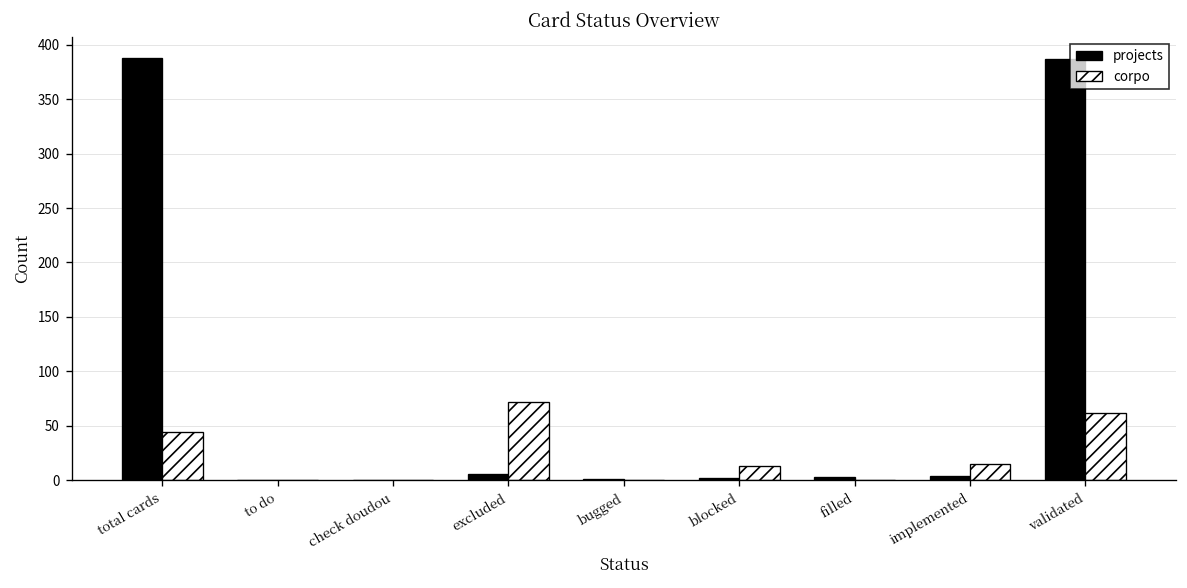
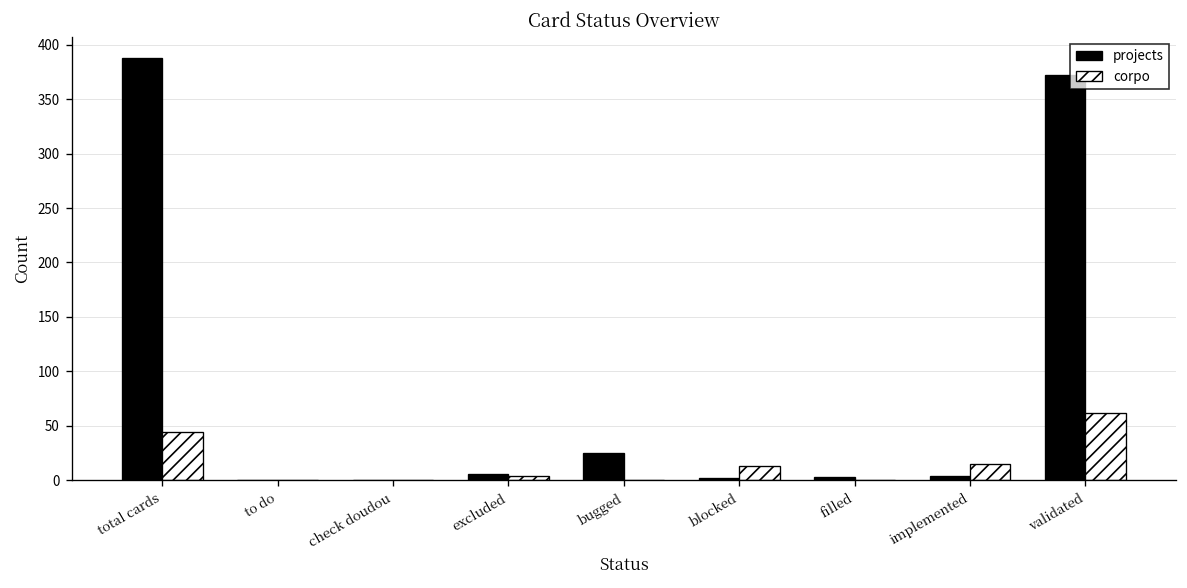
corpo, excluded: 70 -> 0
projects, bugged: 0 -> 30
projects, validated: 390 -> 370
